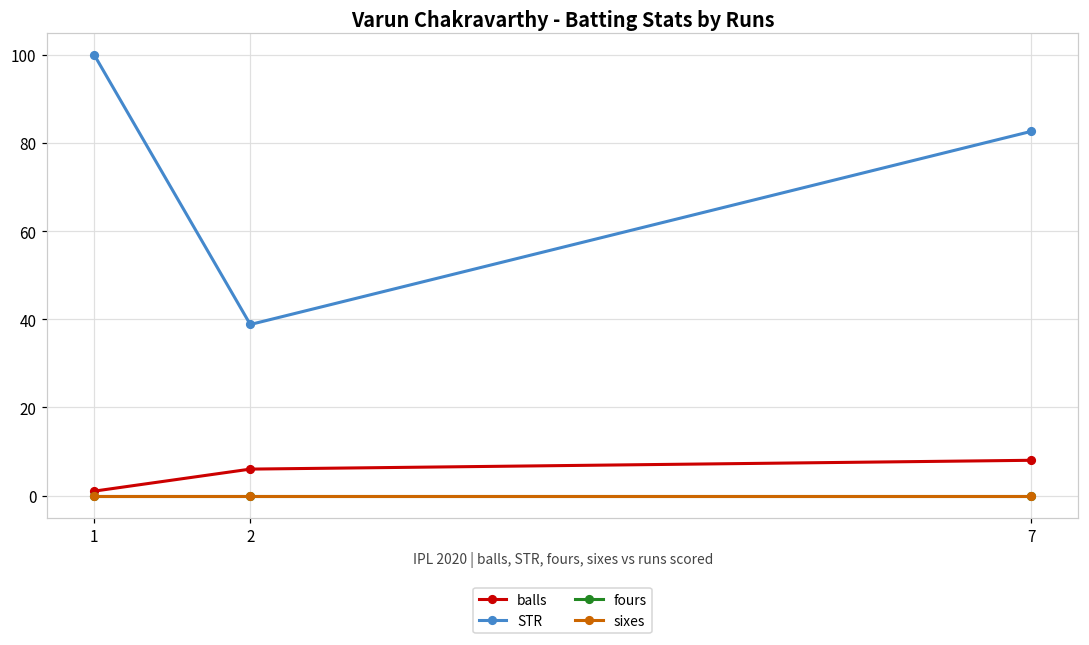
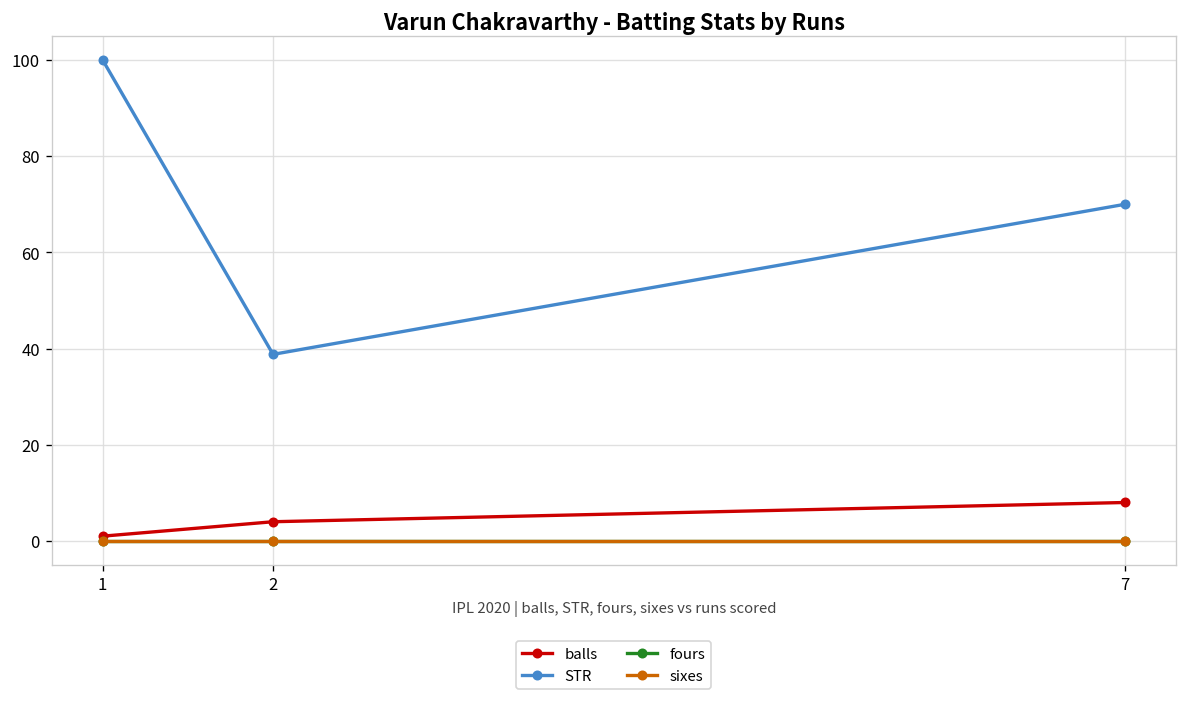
balls, 2: 6 -> 4
STR, 7: 83 -> 70
